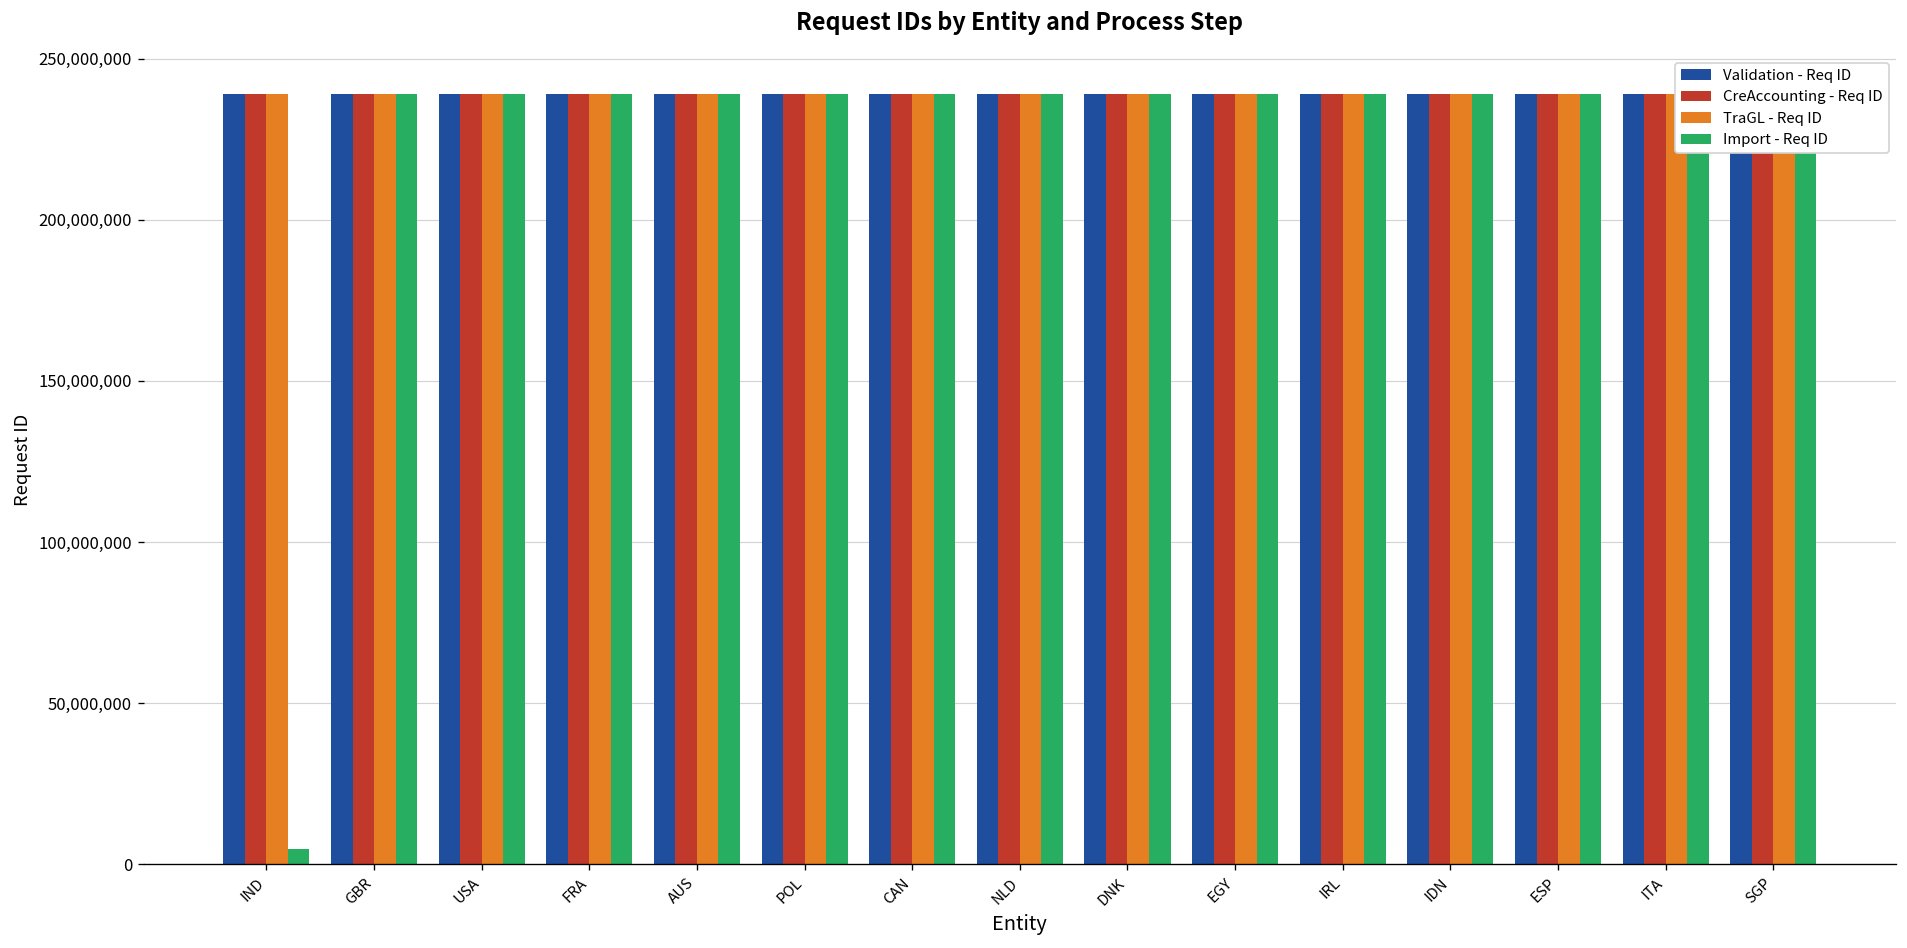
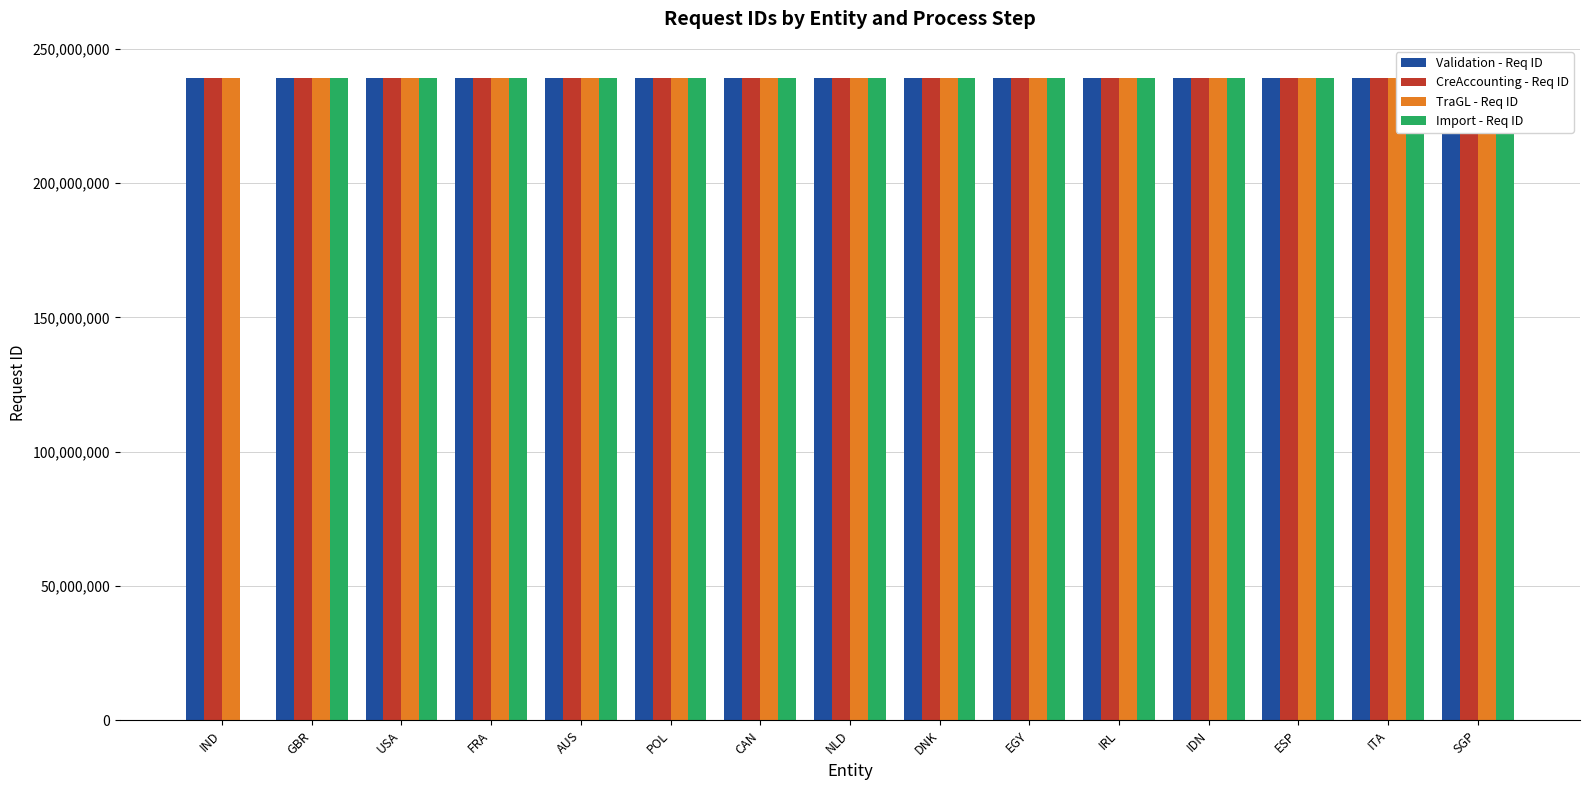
Import - Req ID, IND: 5,000,000 -> 0
